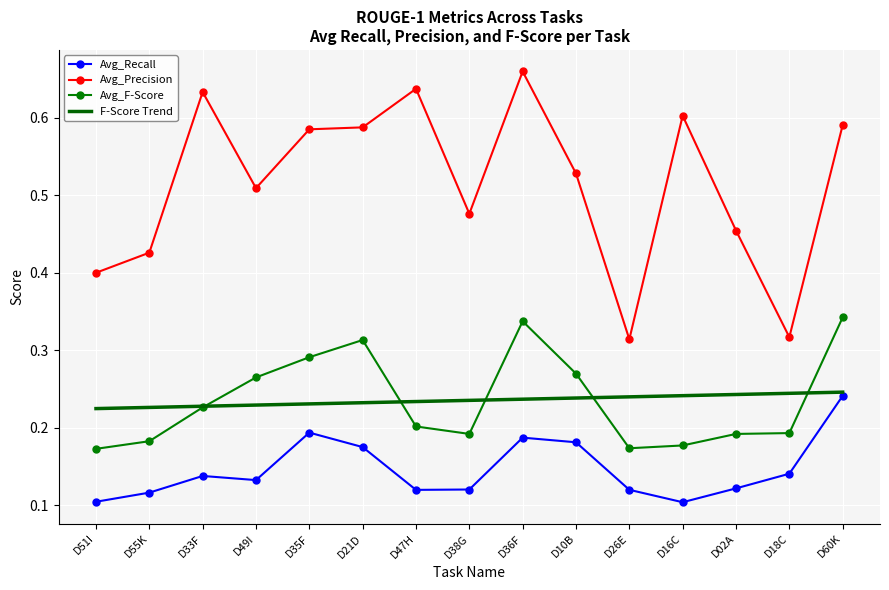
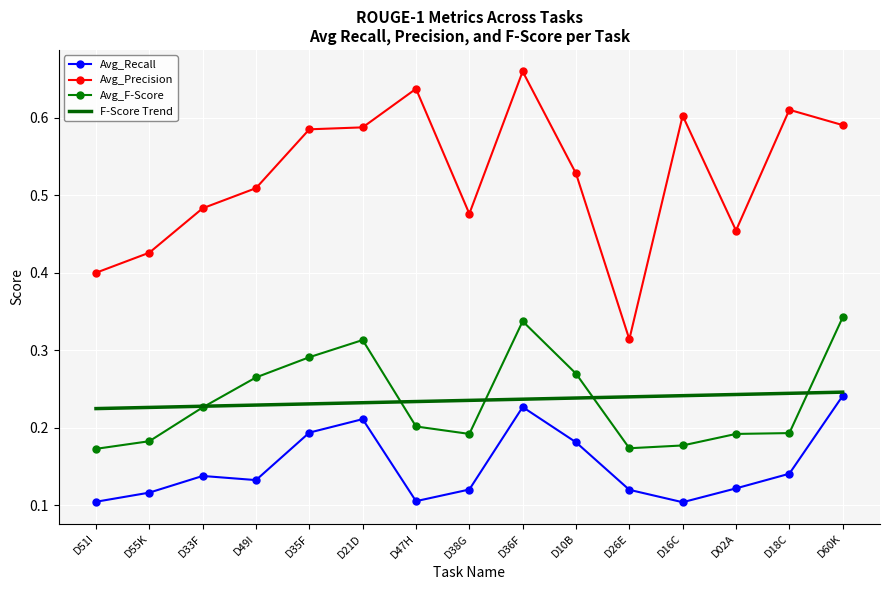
Avg_Precision, D33F: 0.63 -> 0.48
Avg_Recall, D21D: 0.17 -> 0.21
Avg_Recall, D47H: 0.12 -> 0.11
Avg_Recall, D36F: 0.19 -> 0.23
Avg_Precision, D18C: 0.32 -> 0.61
